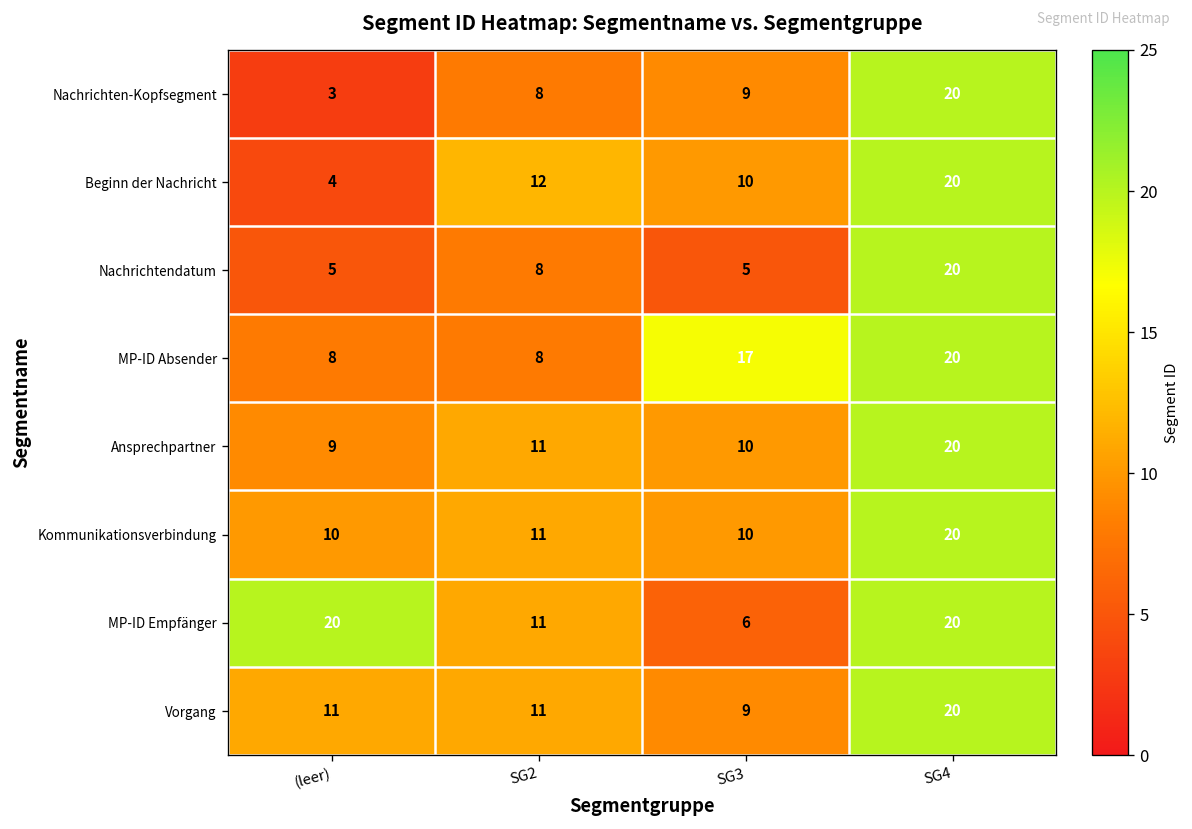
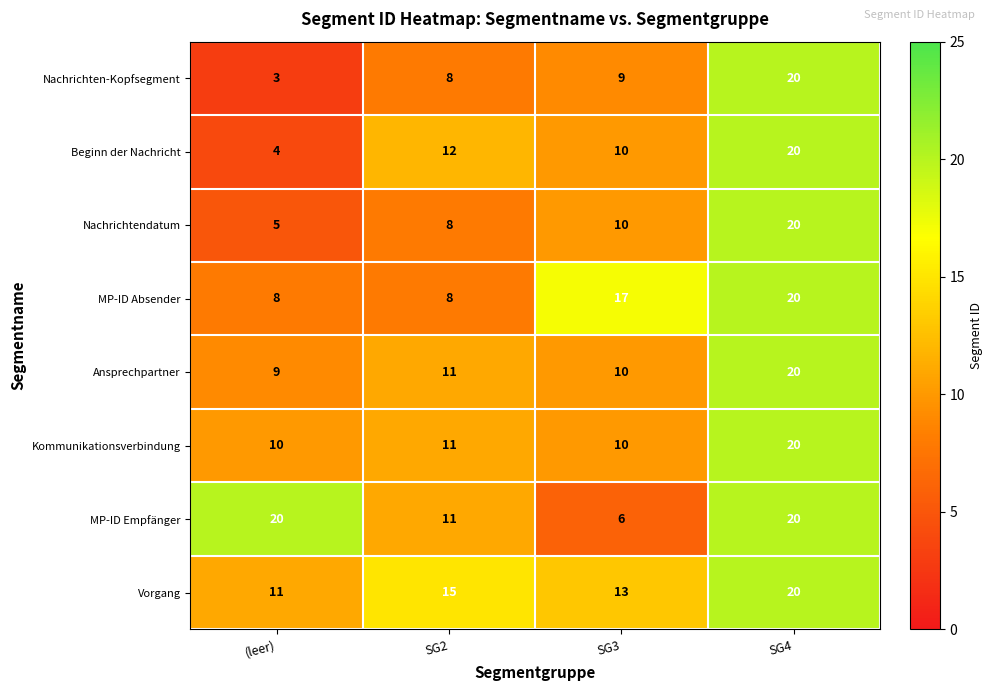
Nachrichtendatum, SG3: 5 -> 10
Vorgang, SG2: 11 -> 15
Vorgang, SG3: 9 -> 13
